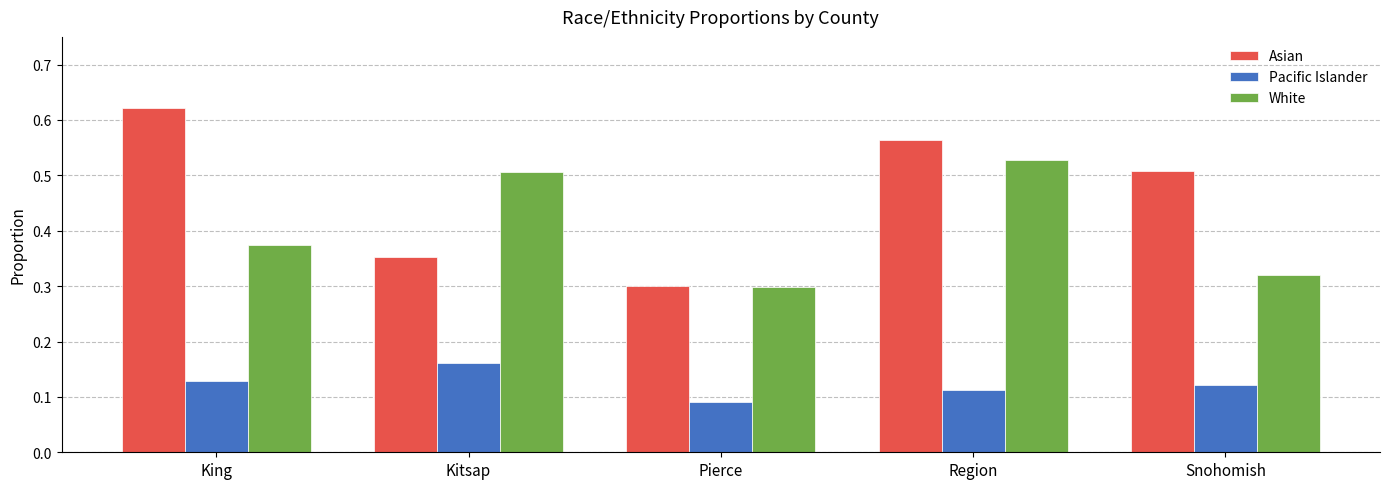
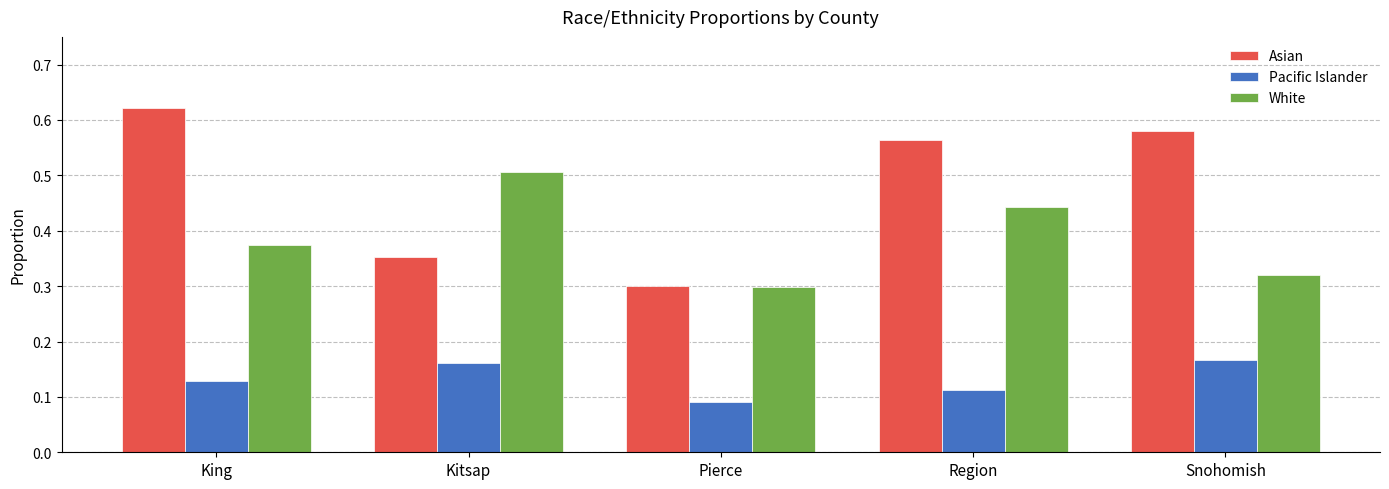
White, Region: 0.53 -> 0.44
Asian, Snohomish: 0.51 -> 0.58
Pacific Islander, Snohomish: 0.12 -> 0.17
